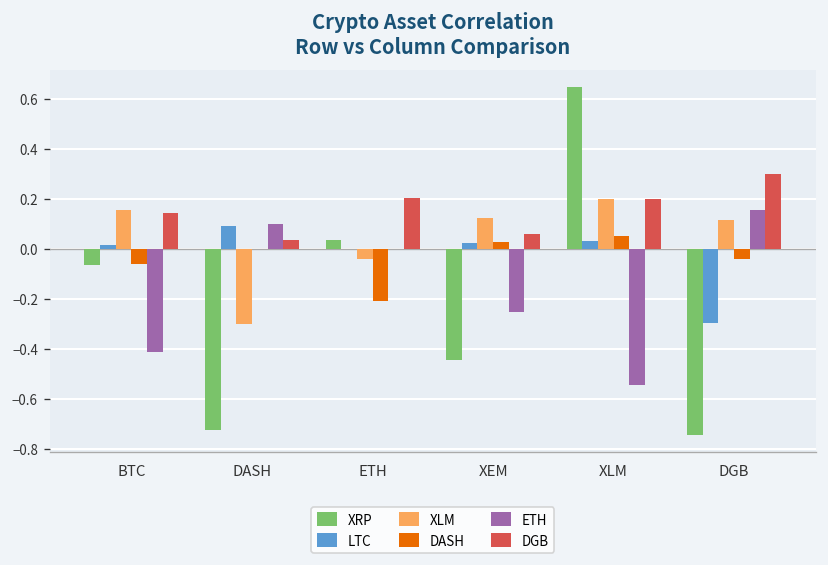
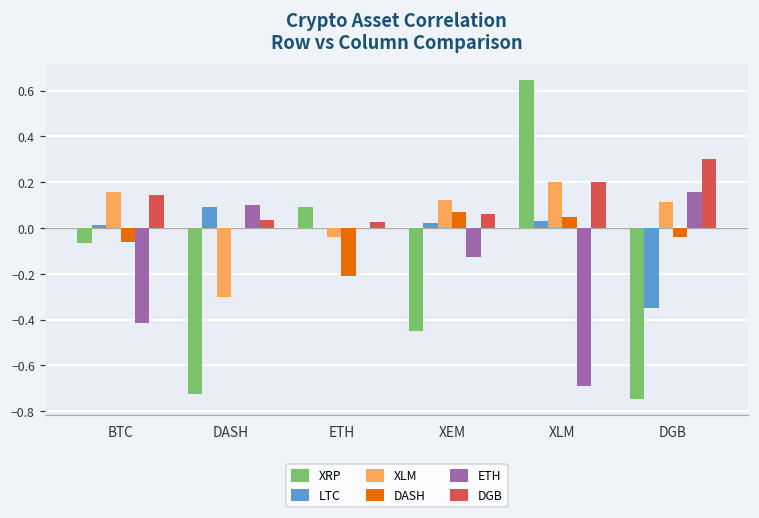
XRP, ETH: 0.03 -> 0.09
DGB, ETH: 0.20 -> 0.03
DASH, XEM: 0.03 -> 0.07
ETH, XEM: -0.25 -> -0.13
ETH, XLM: -0.55 -> -0.69
LTC, DGB: -0.30 -> -0.35
